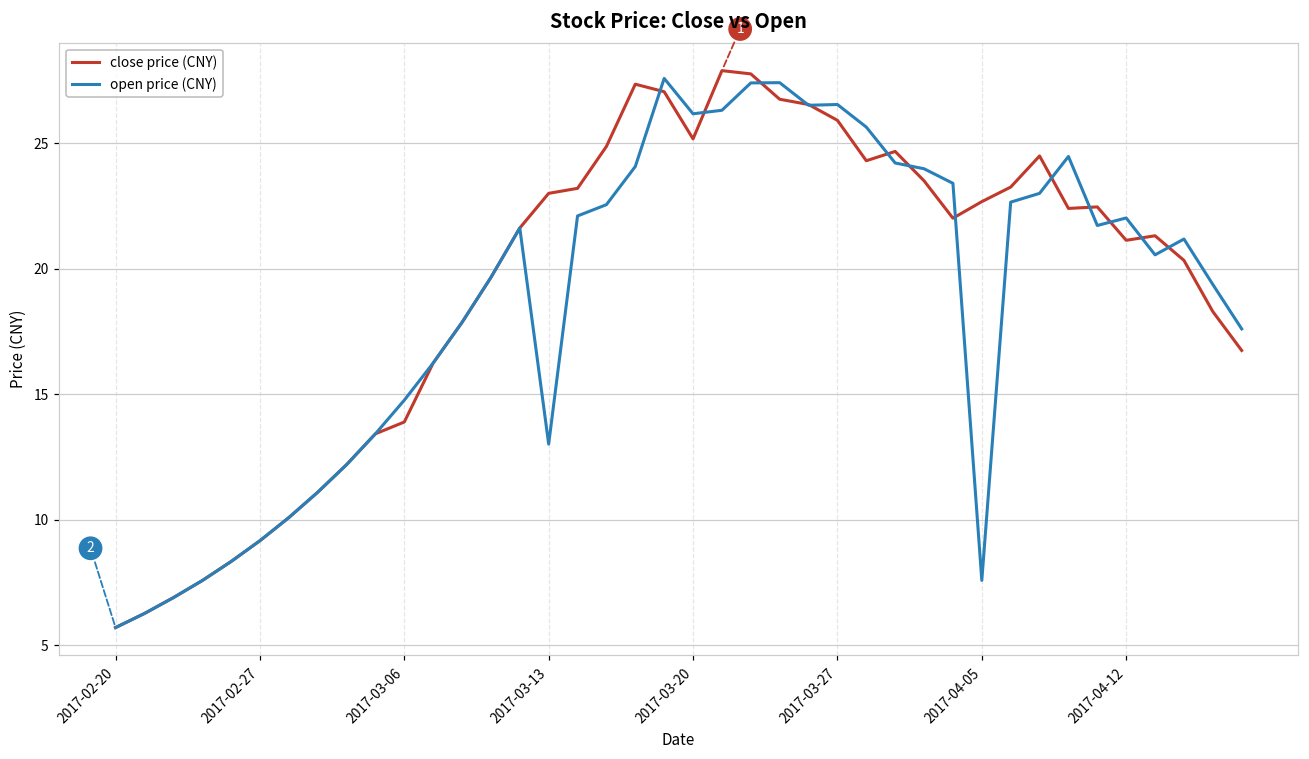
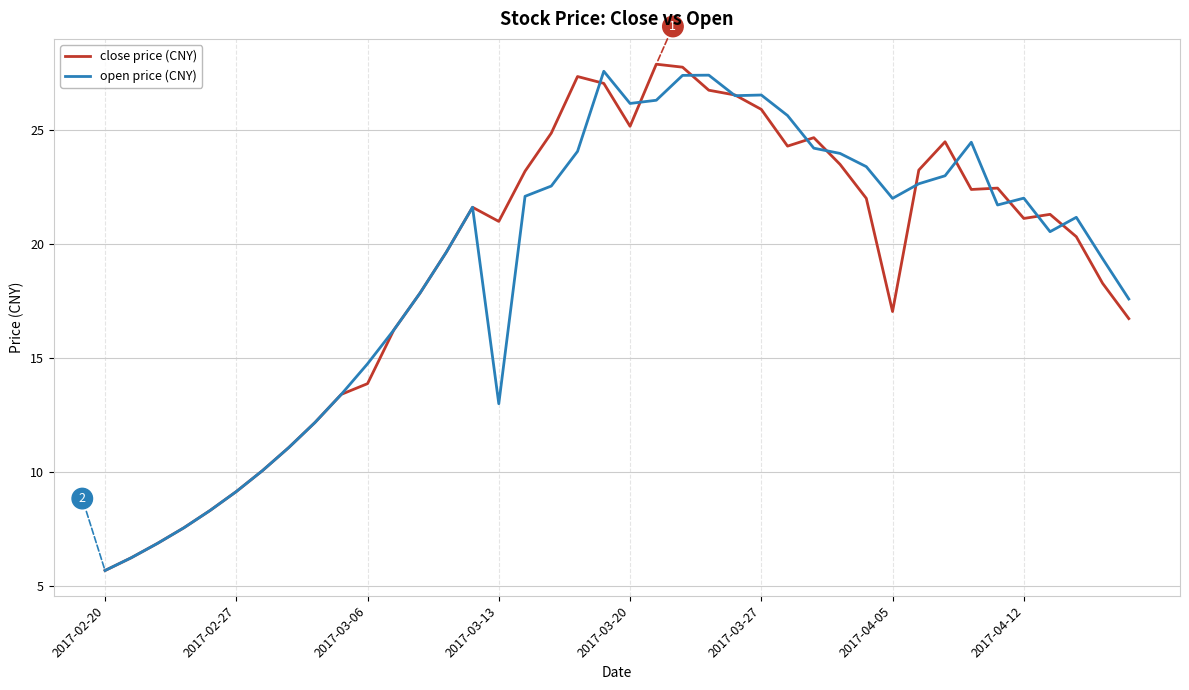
close price (CNY), 2017-03-13: 23 -> 21
close price (CNY), 2017-04-05: 22.7 -> 17.1
open price (CNY), 2017-04-05: 7.6 -> 22.0
